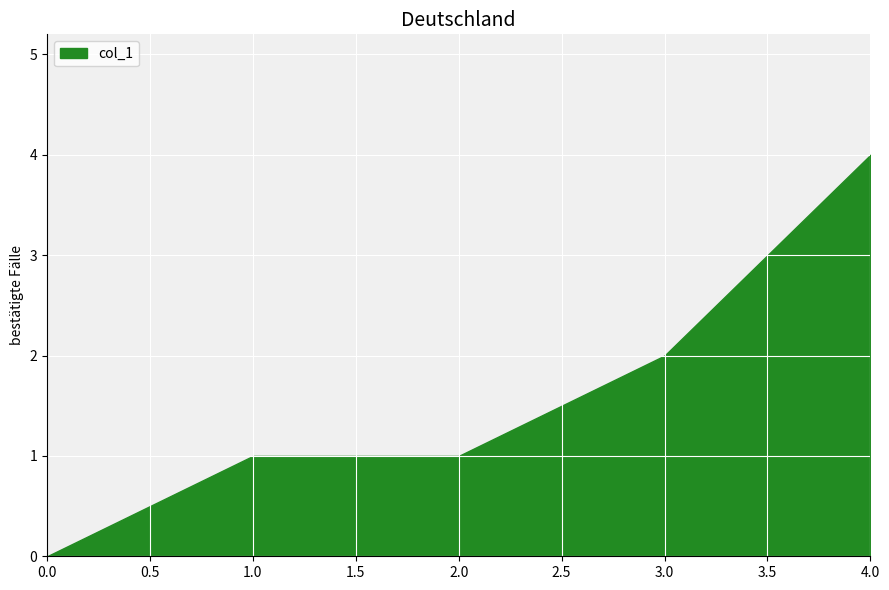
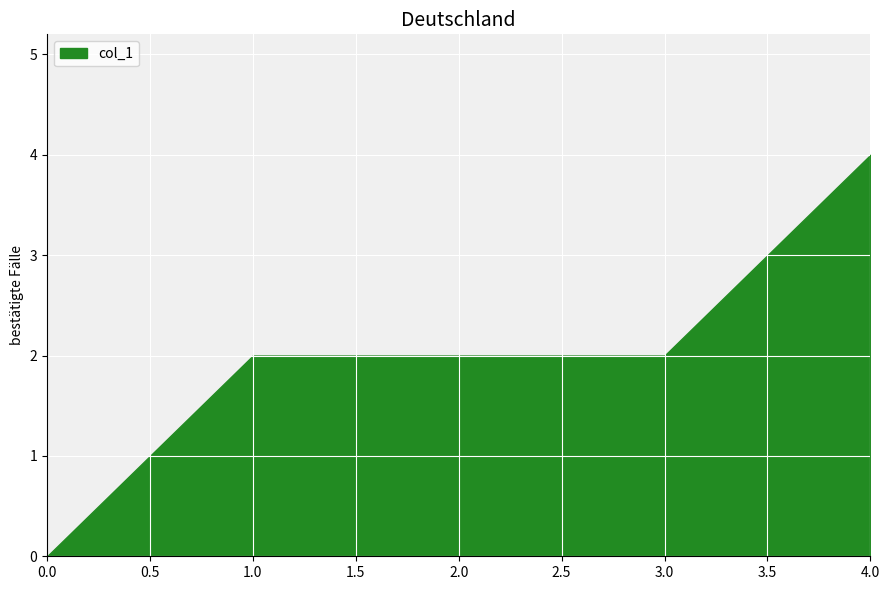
1.0: 1 -> 2
2.0: 1 -> 2
